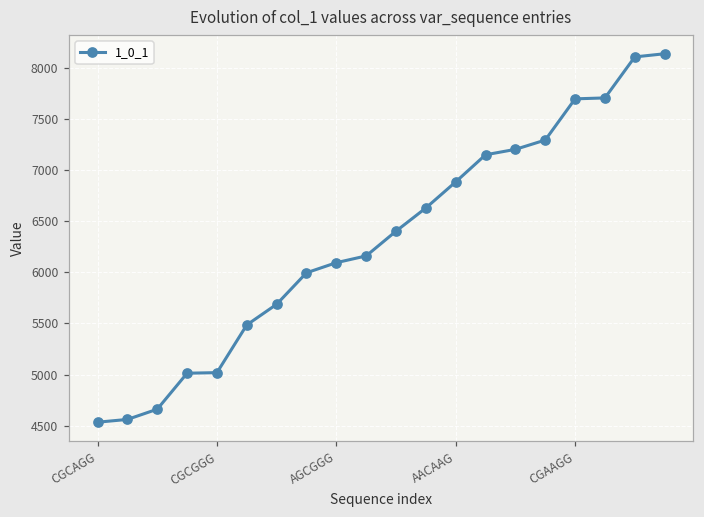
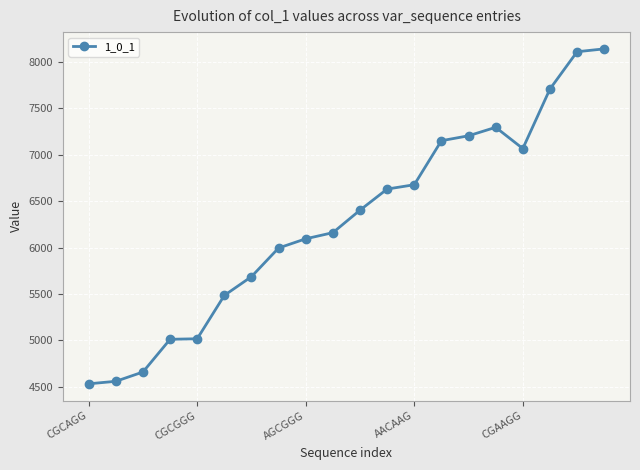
AACAAG: 6900 -> 6700
CGAAGG: 7700 -> 7100
